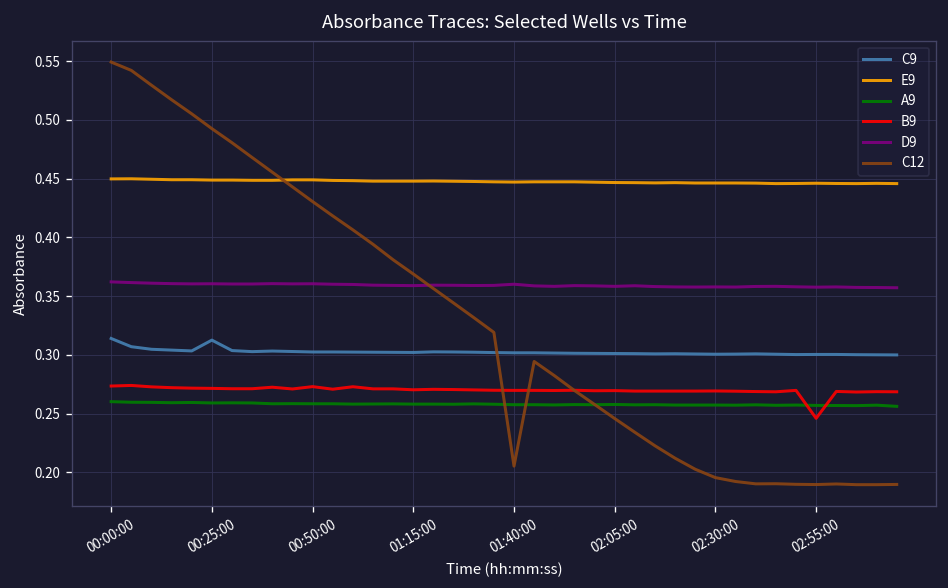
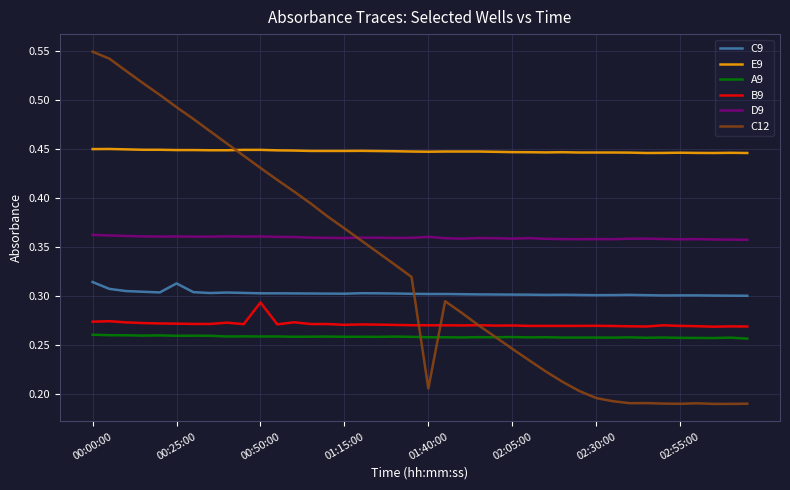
B9, 00:50:00: 0.27 -> 0.29
B9, 02:55:00: 0.25 -> 0.27
